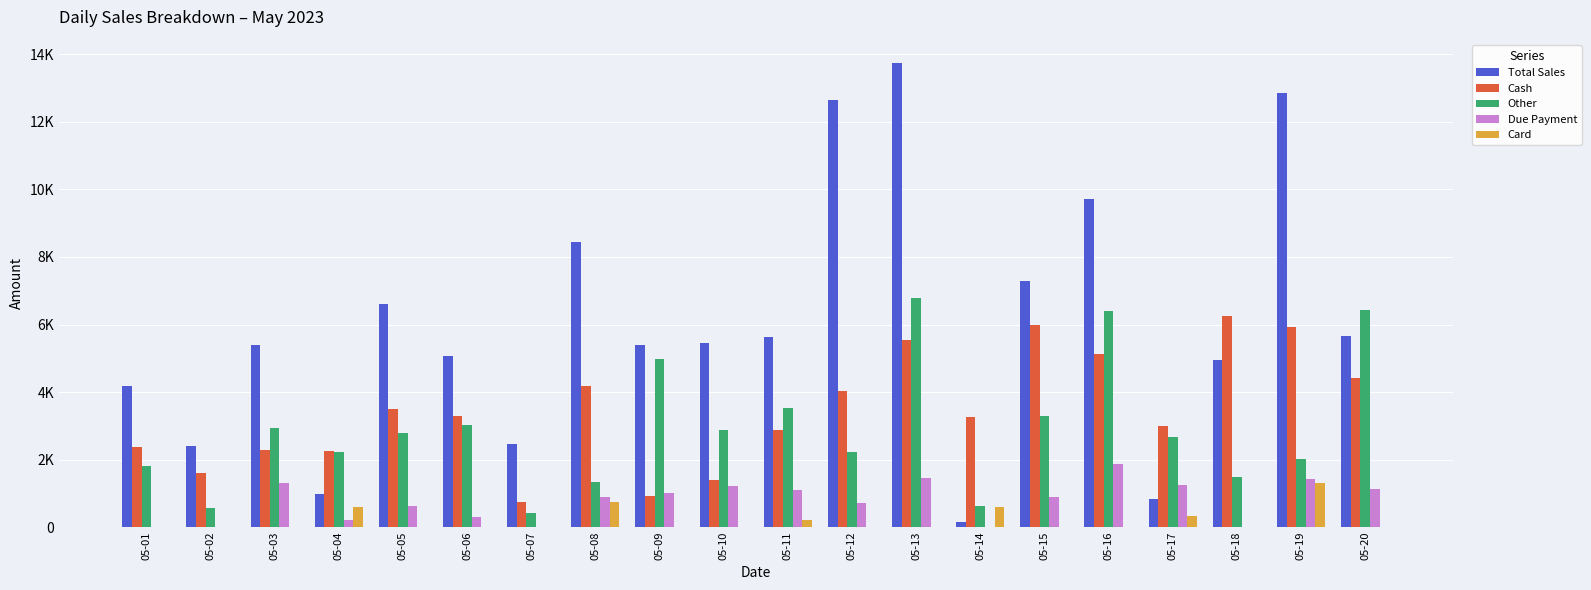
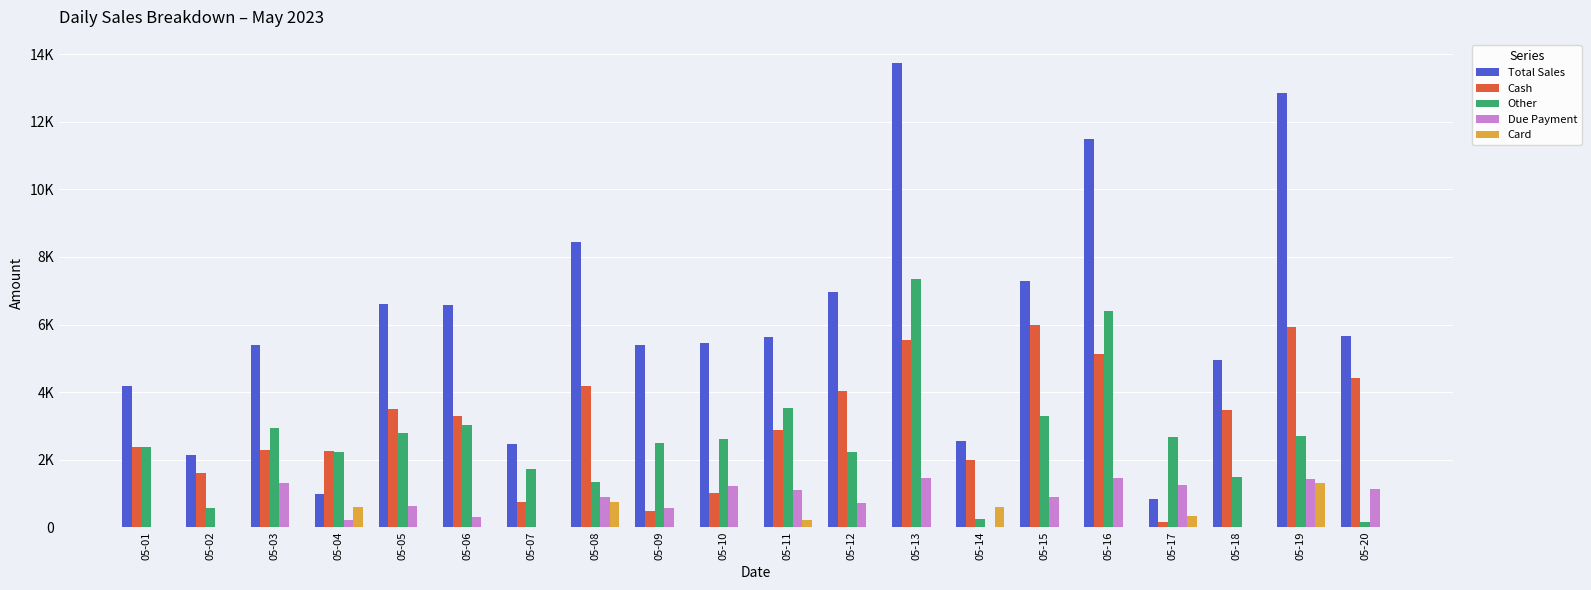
Other, 05-01: 1800 -> 2400
Total Sales, 05-02: 2400 -> 2100
Total Sales, 05-06: 5100 -> 6600
Other, 05-07: 400 -> 1700
Cash, 05-09: 900 -> 500
Other, 05-09: 5000 -> 2500
Due Payment, 05-09: 1000 -> 600
Cash, 05-10: 1400 -> 1000
Other, 05-10: 2900 -> 2600
Total Sales, 05-12: 12700 -> 7000
Other, 05-13: 6800 -> 7400
Total Sales, 05-14: 200 -> 2500
Cash, 05-14: 3200 -> 2000
Other, 05-14: 600 -> 200
Total Sales, 05-16: 9700 -> 11500
Due Payment, 05-16: 1900 -> 1500
Cash, 05-17: 3000 -> 100
Cash, 05-18: 6300 -> 3500
Other, 05-19: 2000 -> 2700
Other, 05-20: 6400 -> 100
